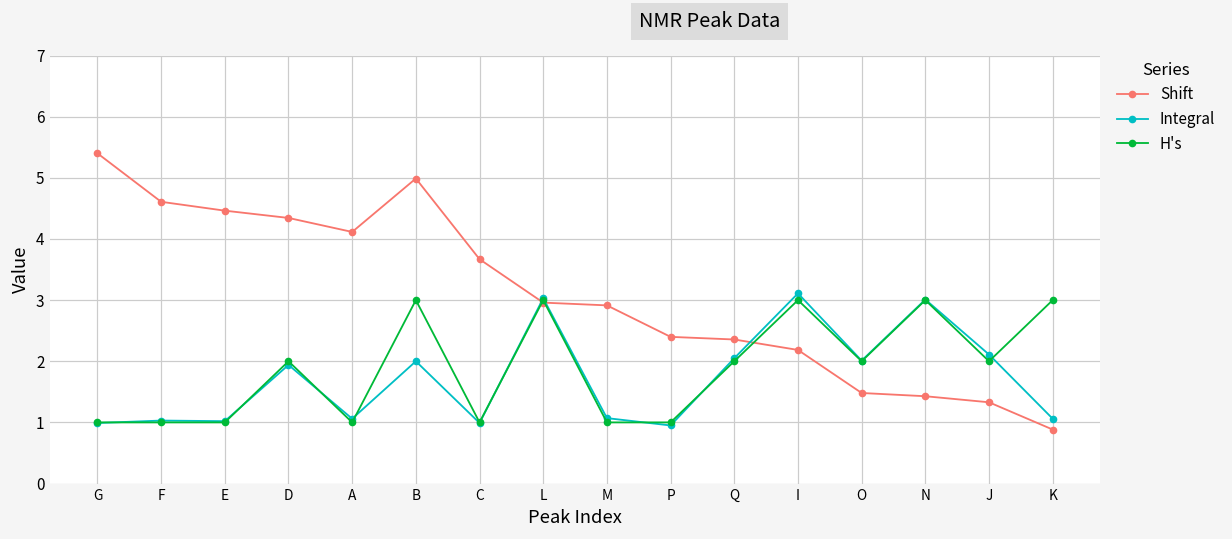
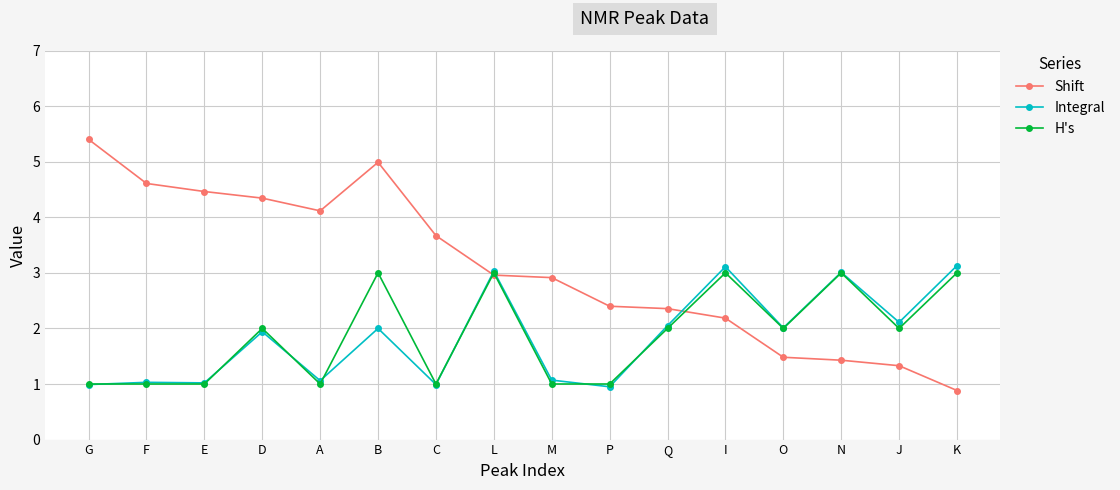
Integral, K: 1.1 -> 3.1
